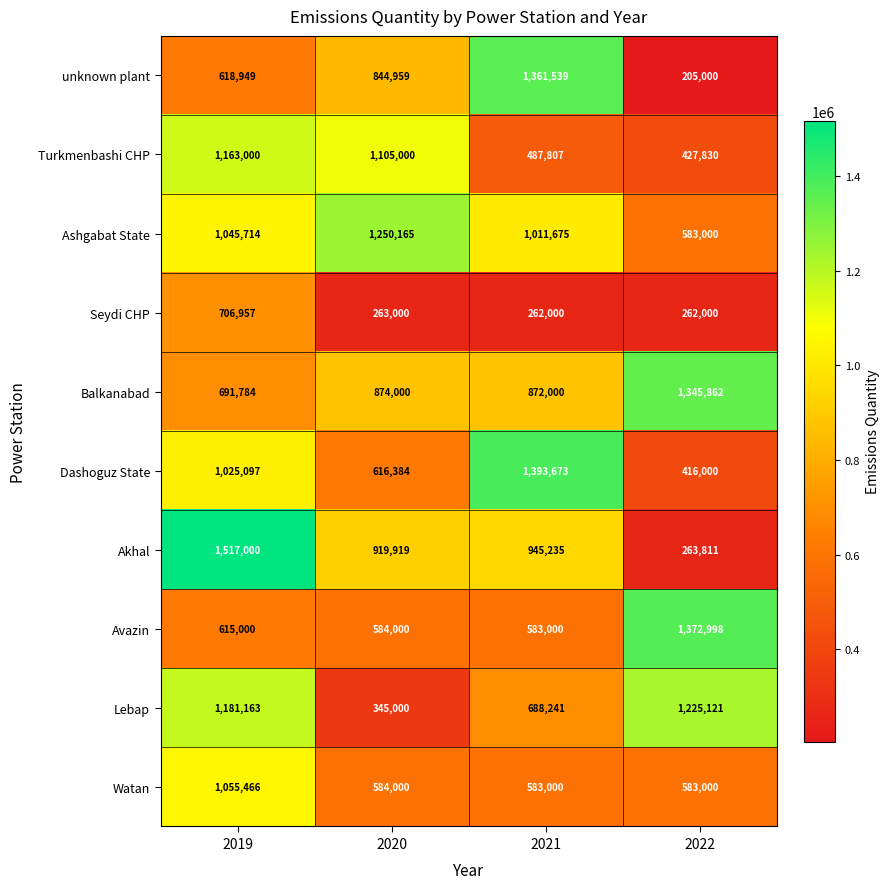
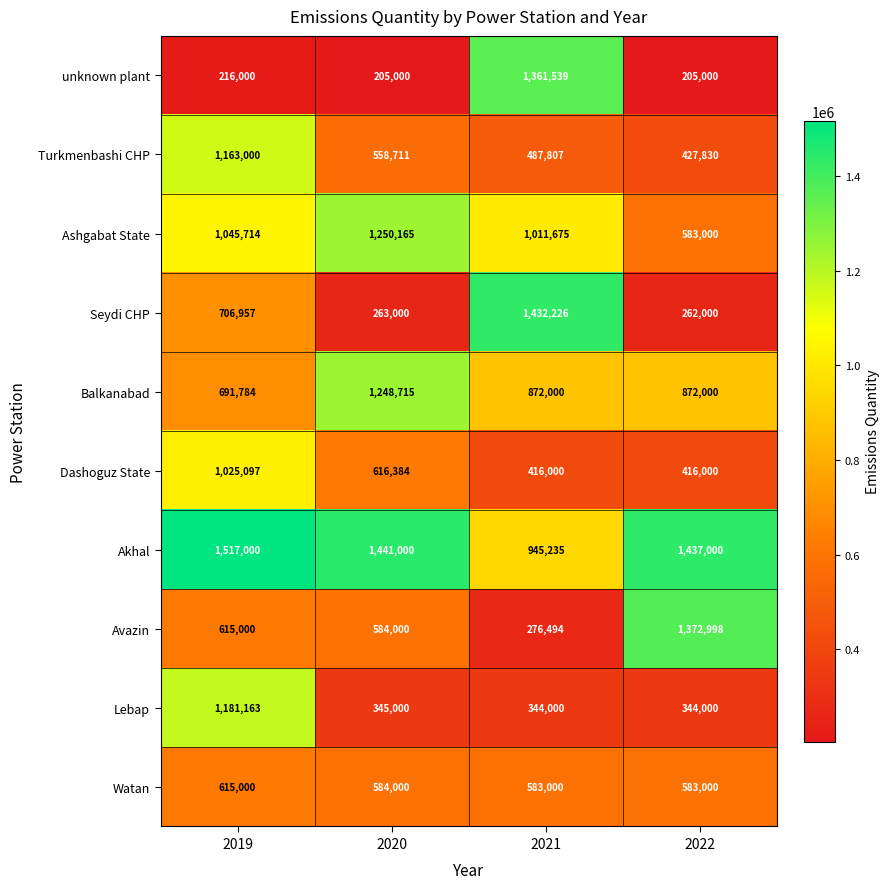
unknown plant, 2019: 618,949 -> 216,000
unknown plant, 2020: 844,959 -> 205,000
Turkmenbashi CHP, 2020: 1,105,000 -> 558,711
Seydi CHP, 2021: 262,000 -> 1,432,226
Balkanabad, 2020: 874,000 -> 1,248,715
Balkanabad, 2022: 1,345,862 -> 872,000
Dashoguz State, 2021: 1,393,673 -> 416,000
Akhal, 2020: 919,919 -> 1,441,000
Akhal, 2022: 263,811 -> 1,437,000
Avazin, 2021: 583,000 -> 276,494
Lebap, 2021: 688,241 -> 344,000
Lebap, 2022: 1,225,121 -> 344,000
Watan, 2019: 1,055,466 -> 615,000
